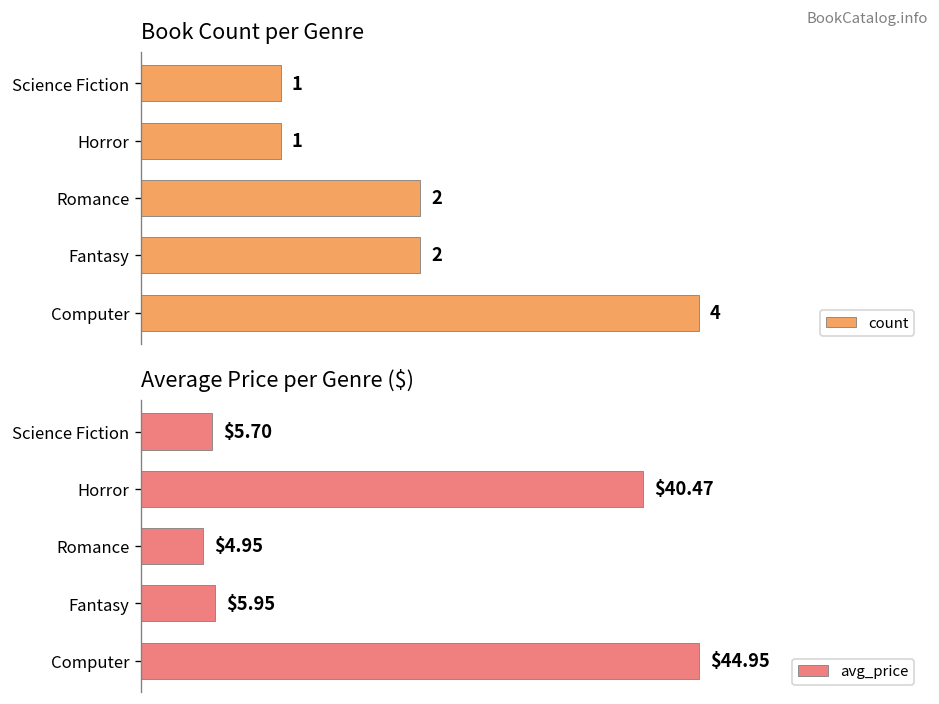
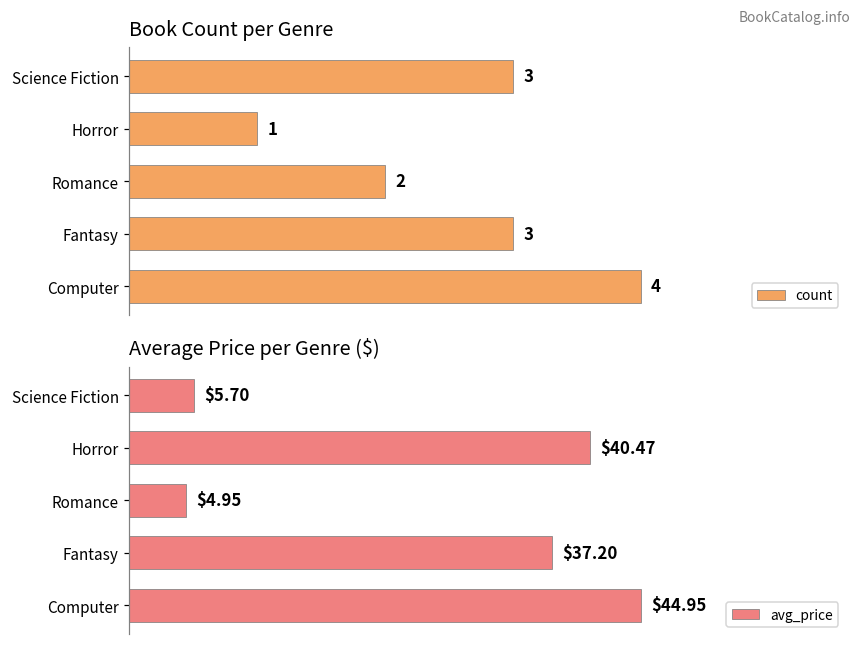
Book Count per Genre, Science Fiction: 1 -> 3
Book Count per Genre, Fantasy: 2 -> 3
Average Price per Genre ($), Fantasy: $5.95 -> $37.20
